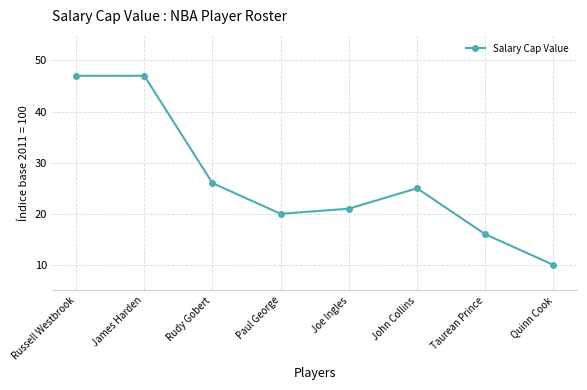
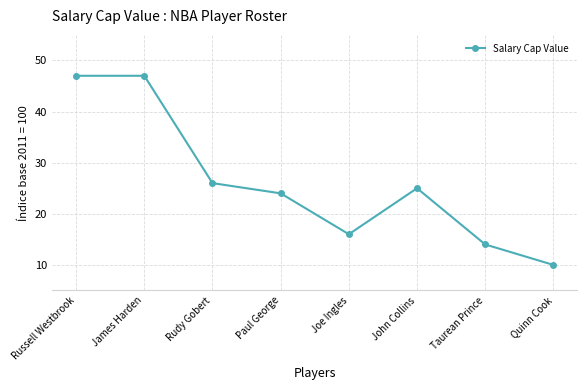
Paul George: 20 -> 24
Joe Ingles: 21 -> 16
Taurean Prince: 16 -> 14
